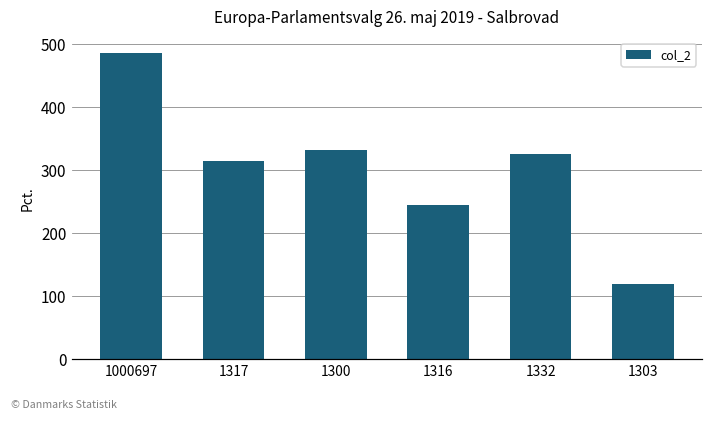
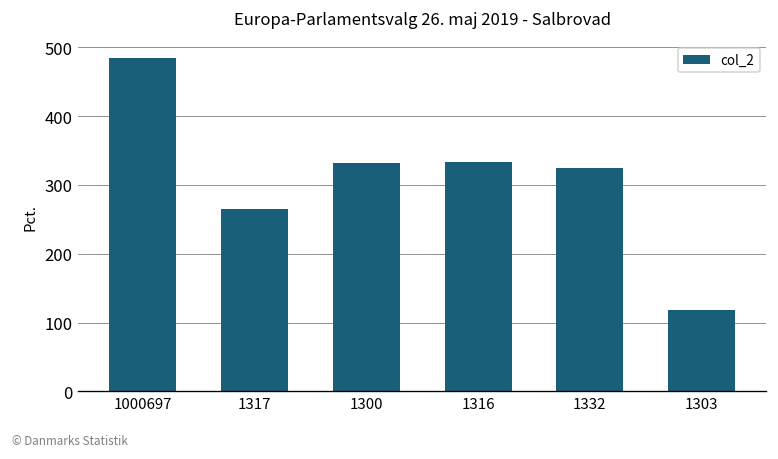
1317: 310 -> 270
1316: 250 -> 330
